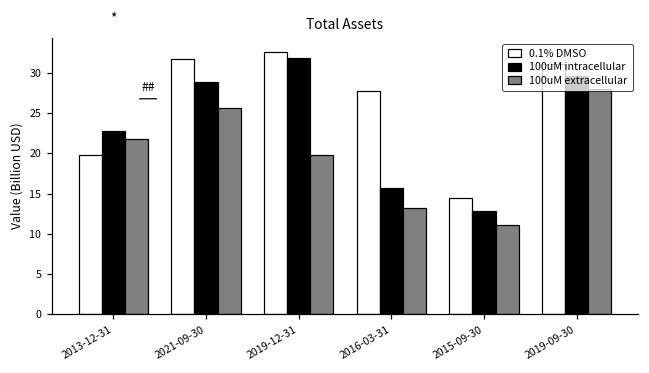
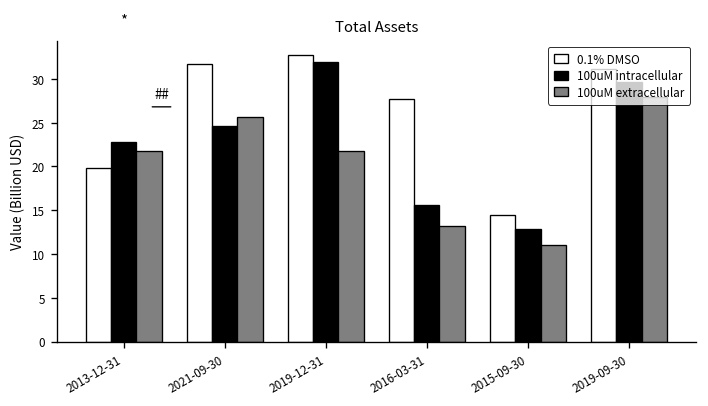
100uM intracellular, 2021-09-30: 29 -> 25
100uM extracellular, 2019-12-31: 20 -> 22
